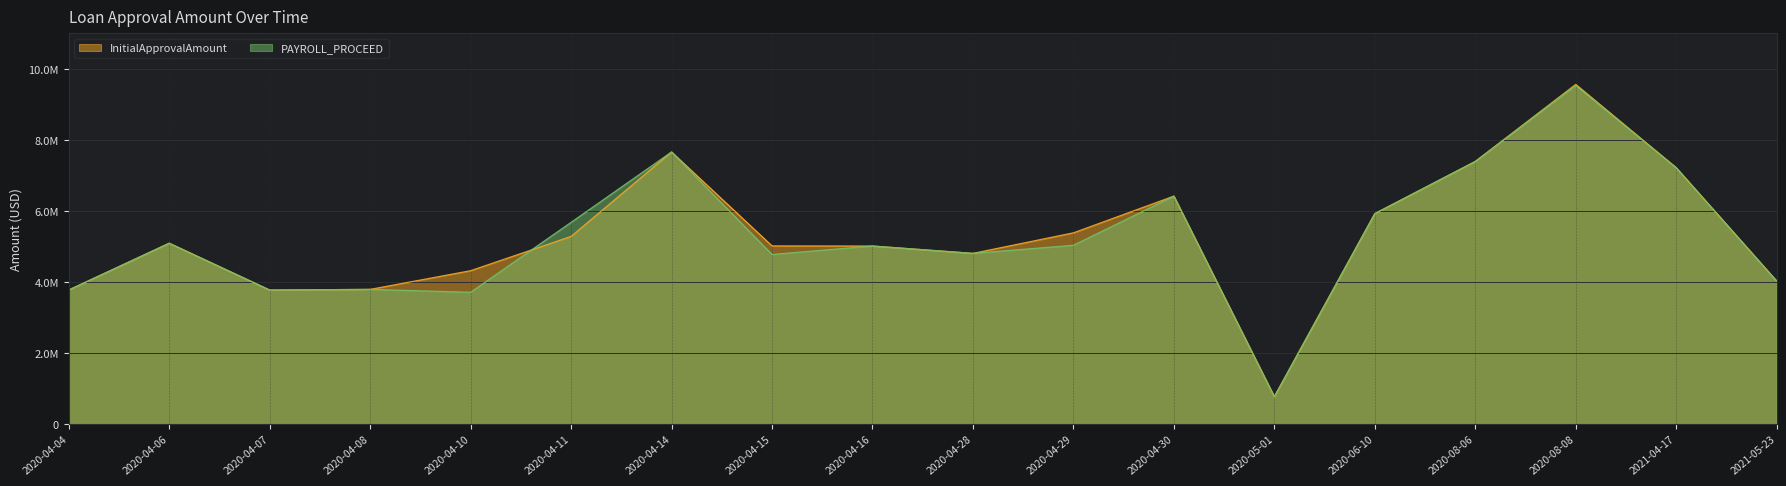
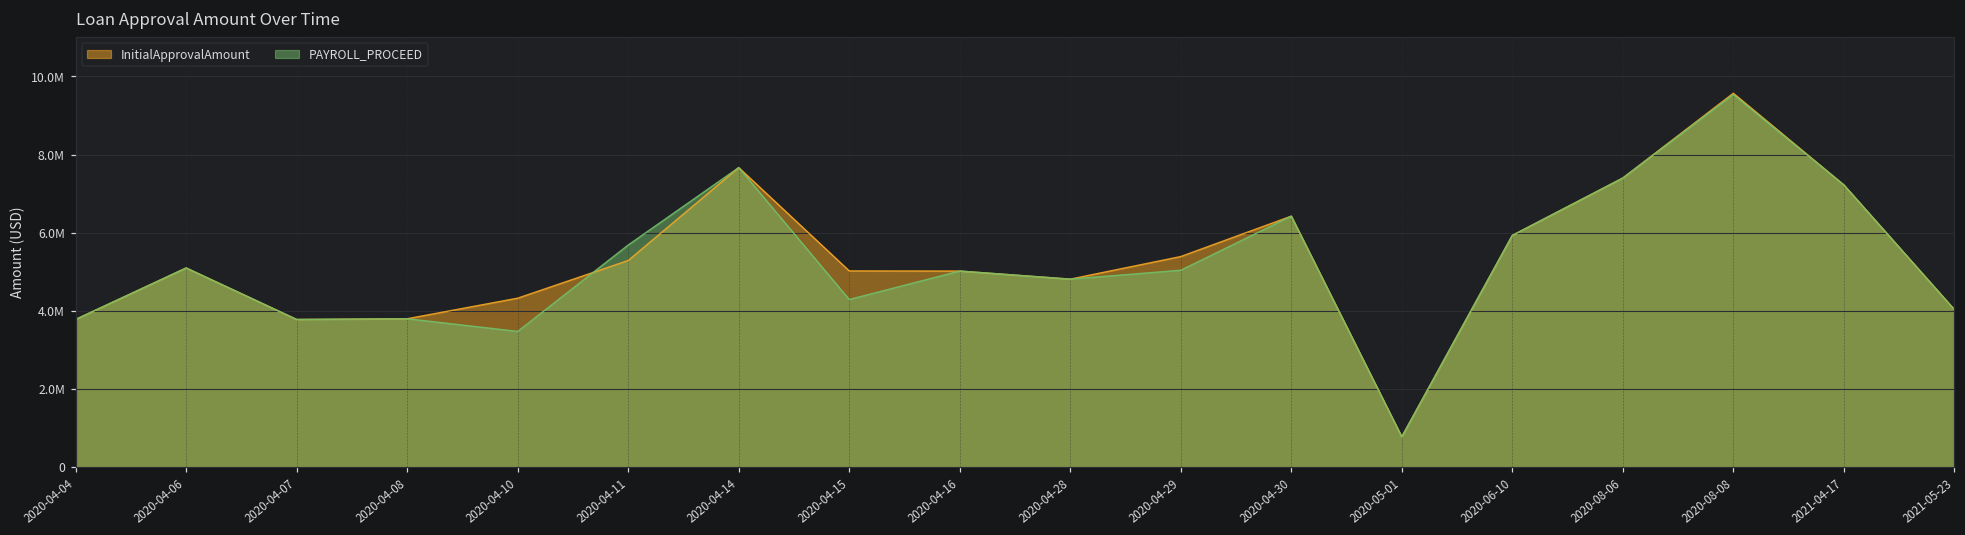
PAYROLL_PROCEED, 2020-04-10: 3700000 -> 3500000
PAYROLL_PROCEED, 2020-04-15: 4800000 -> 4300000
